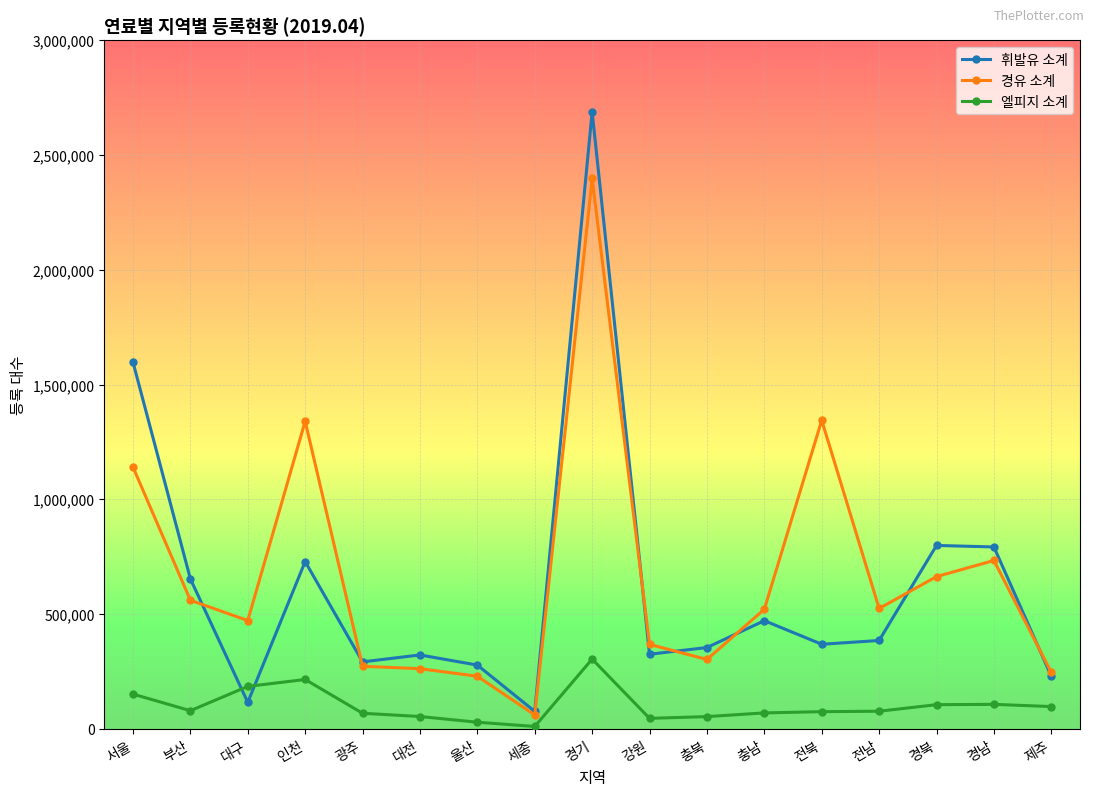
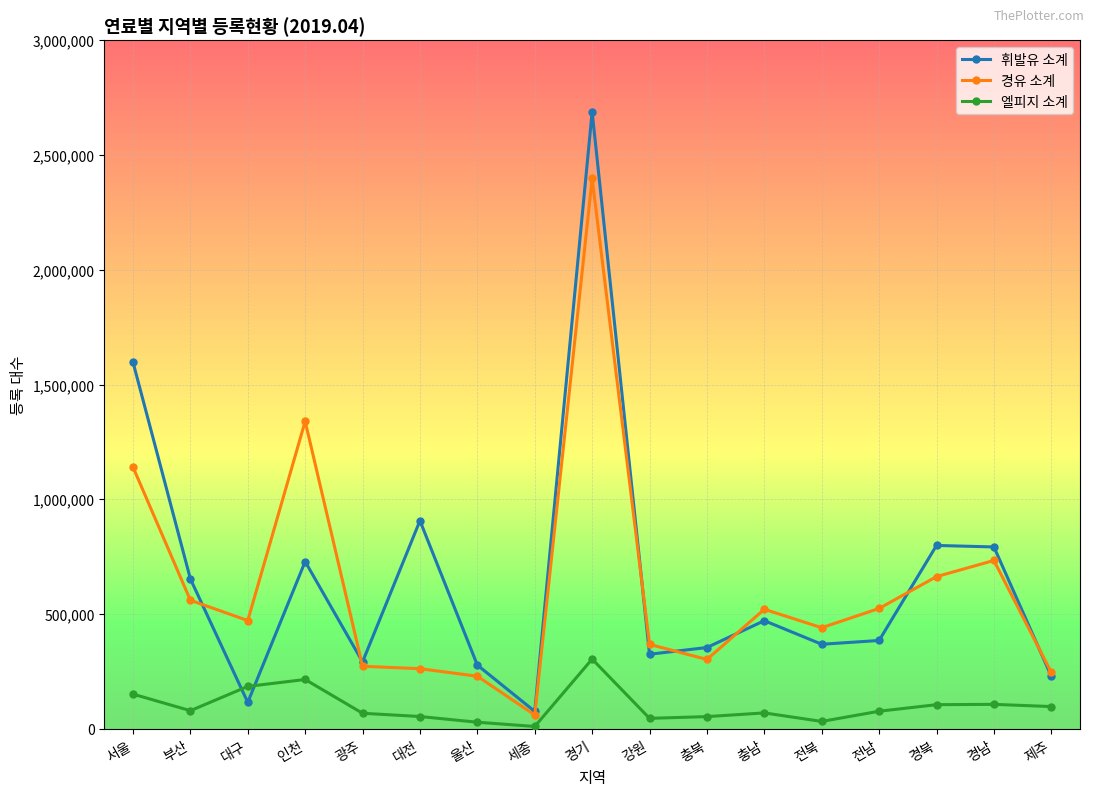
휘발유 소계, 대전: 320,000 -> 910,000
경유 소계, 전북: 1,340,000 -> 440,000
엘피지 소계, 전북: 70,000 -> 30,000
